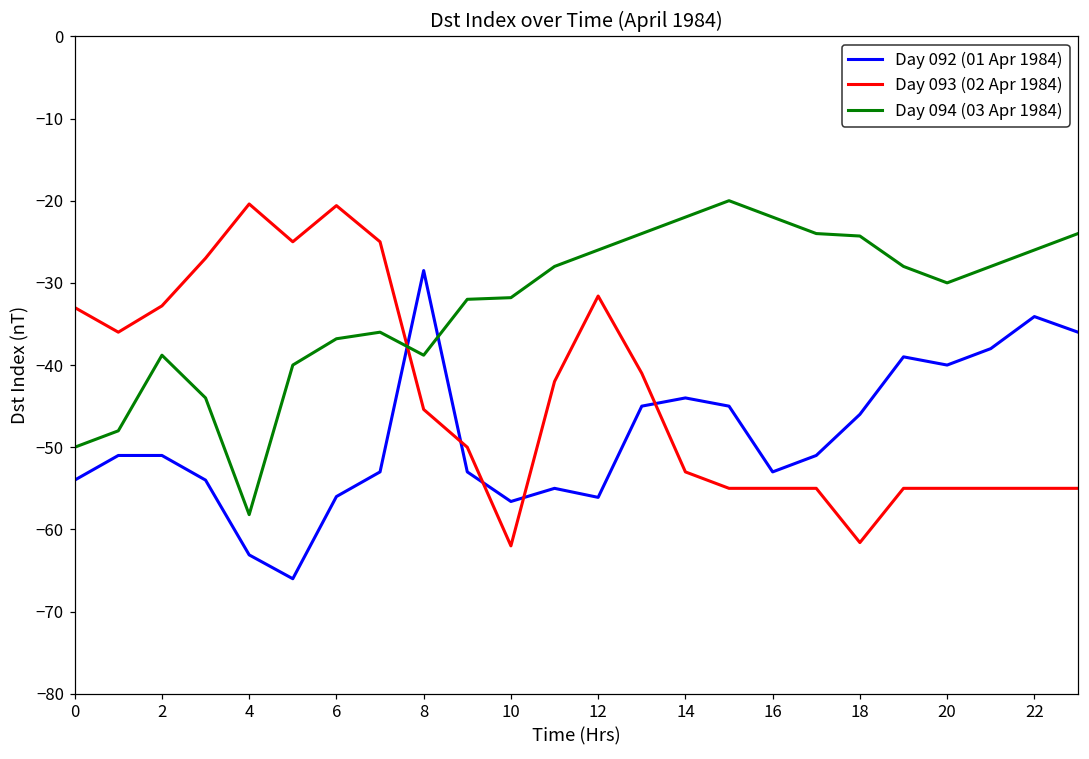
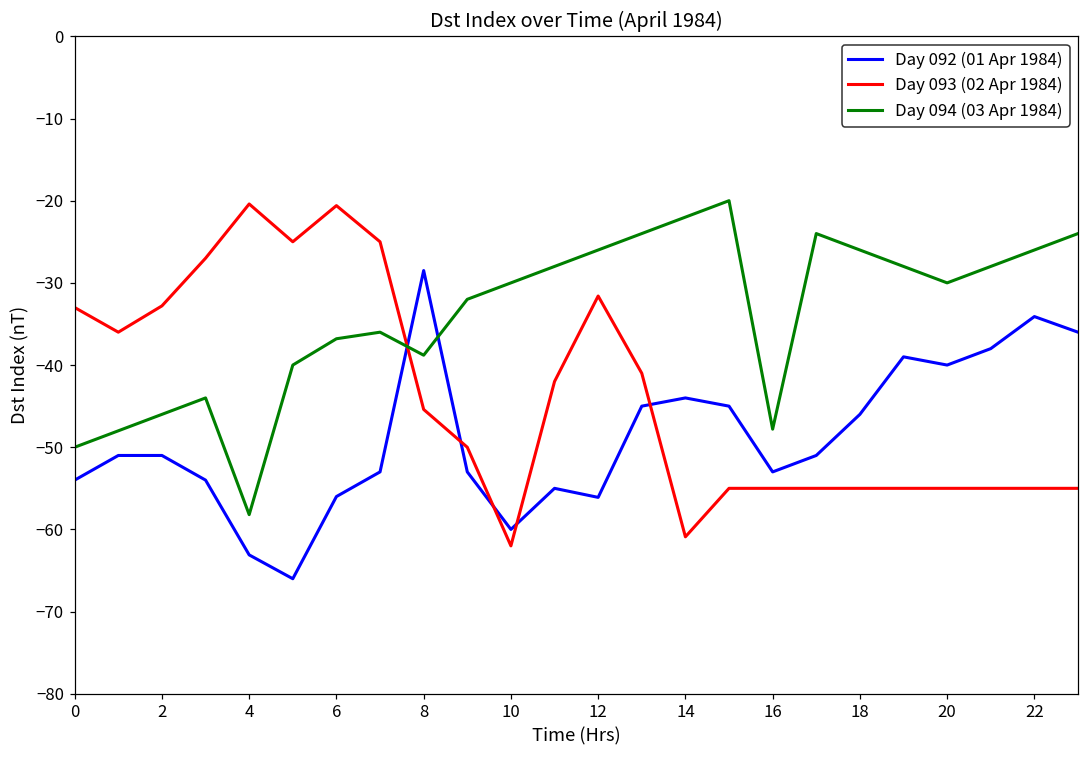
Day 094 (03 Apr 1984), 2: -39 -> -46
Day 092 (01 Apr 1984), 10: -57 -> -60
Day 094 (03 Apr 1984), 10: -32 -> -30
Day 093 (02 Apr 1984), 14: -53 -> -61
Day 094 (03 Apr 1984), 16: -22 -> -48
Day 093 (02 Apr 1984), 18: -62 -> -55
Day 094 (03 Apr 1984), 18: -24 -> -26
